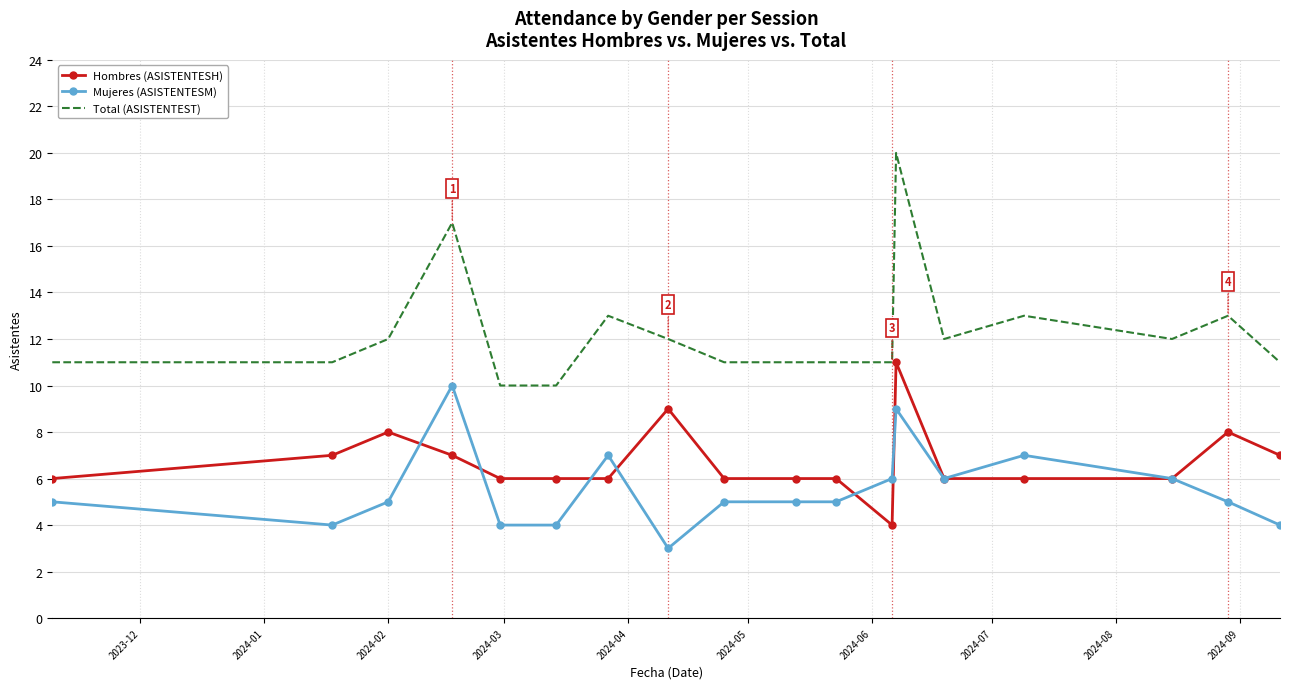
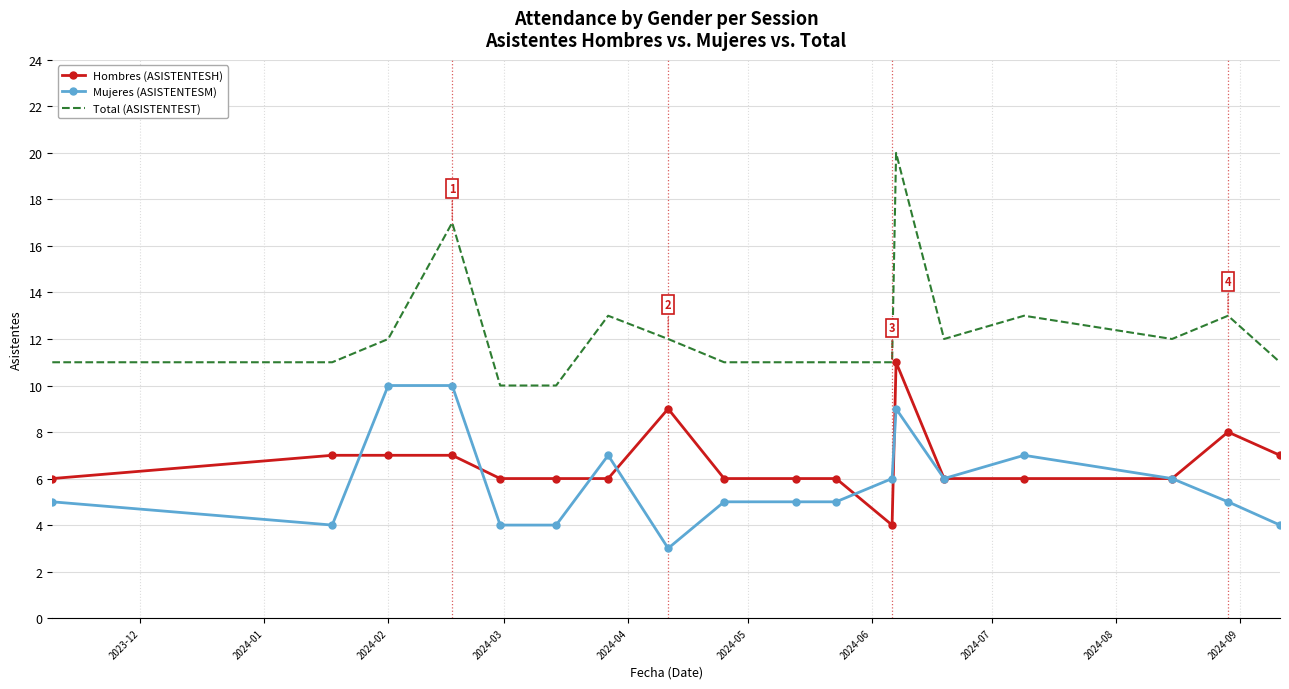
Hombres (ASISTENTESH), 2024-02: 8 -> 7
Mujeres (ASISTENTESM), 2024-02: 5 -> 10
